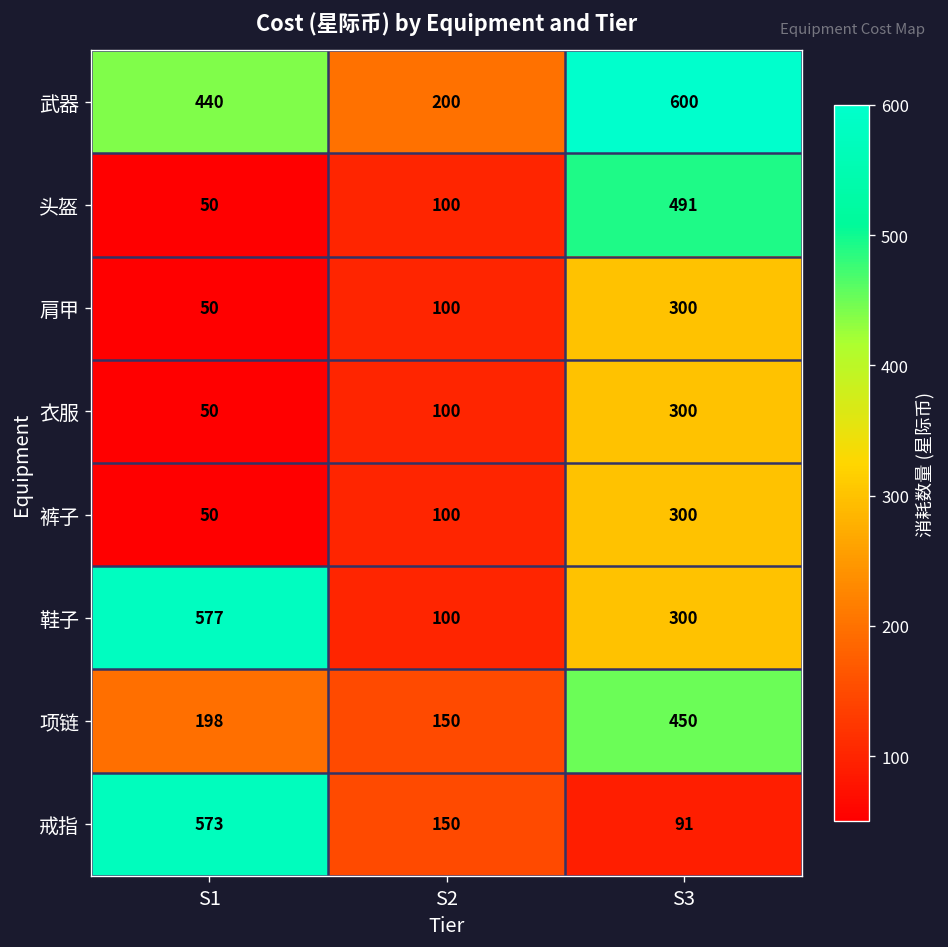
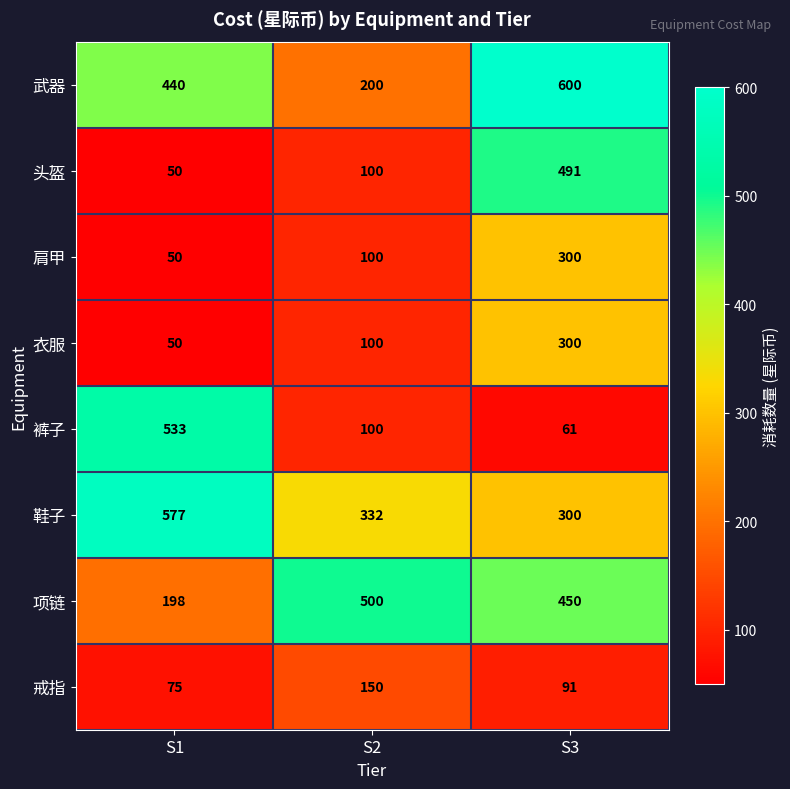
裤子, S1: 50 -> 533
裤子, S3: 300 -> 61
鞋子, S2: 100 -> 332
项链, S2: 150 -> 500
戒指, S1: 573 -> 75
